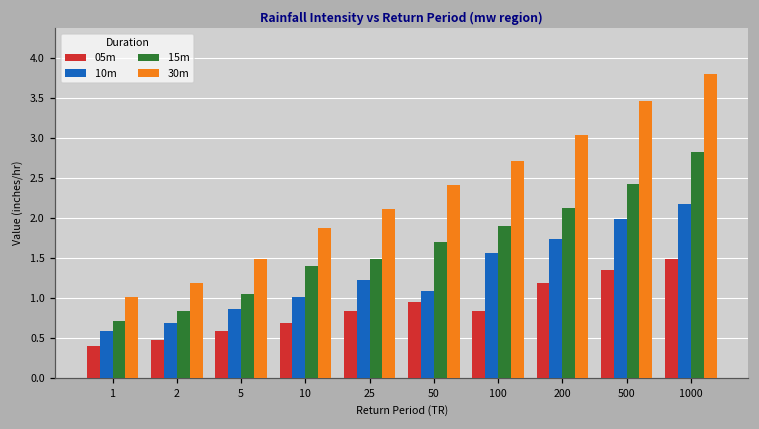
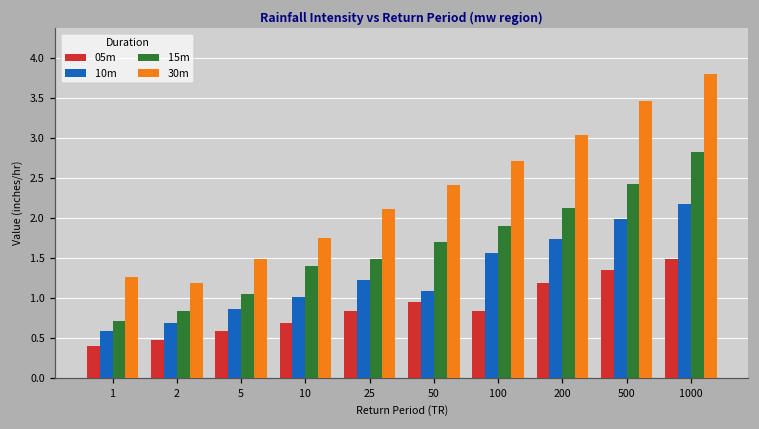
30m, 1: 1.0 -> 1.3
30m, 10: 1.9 -> 1.7
